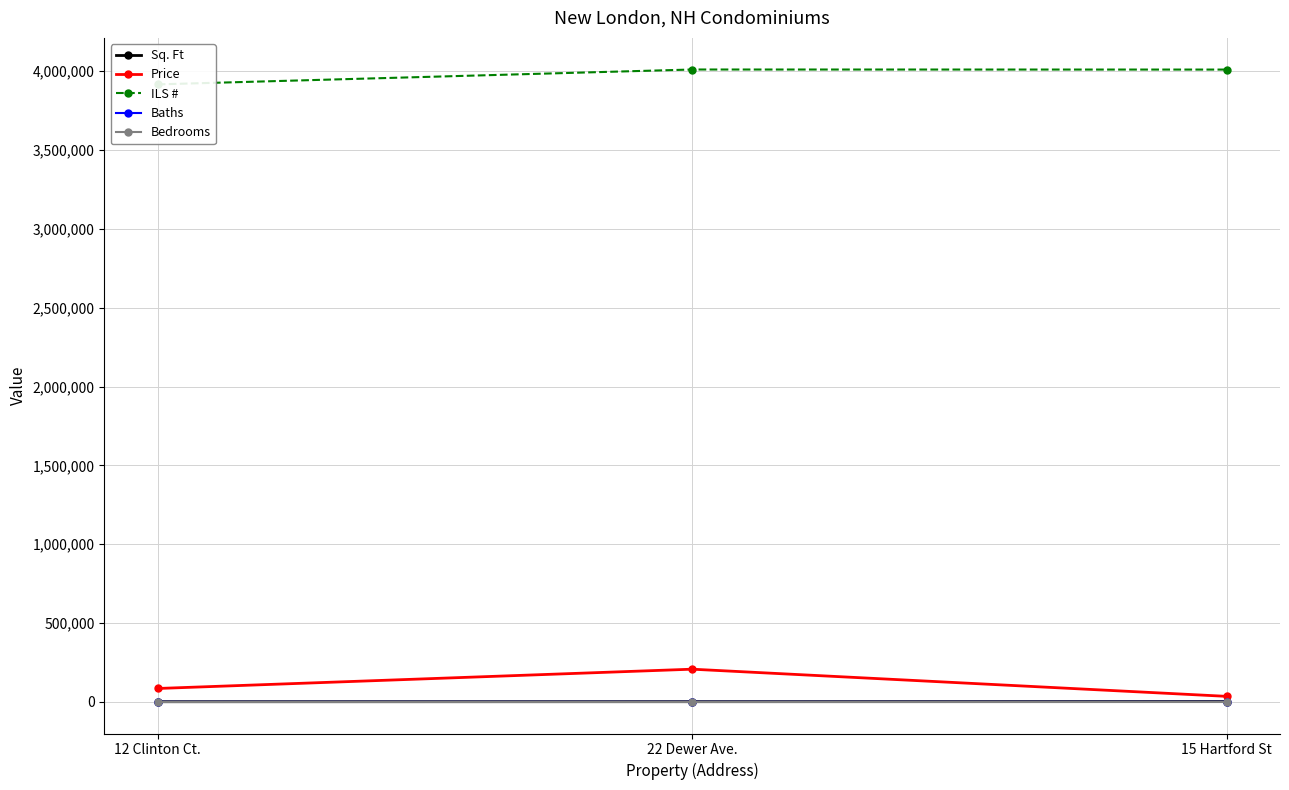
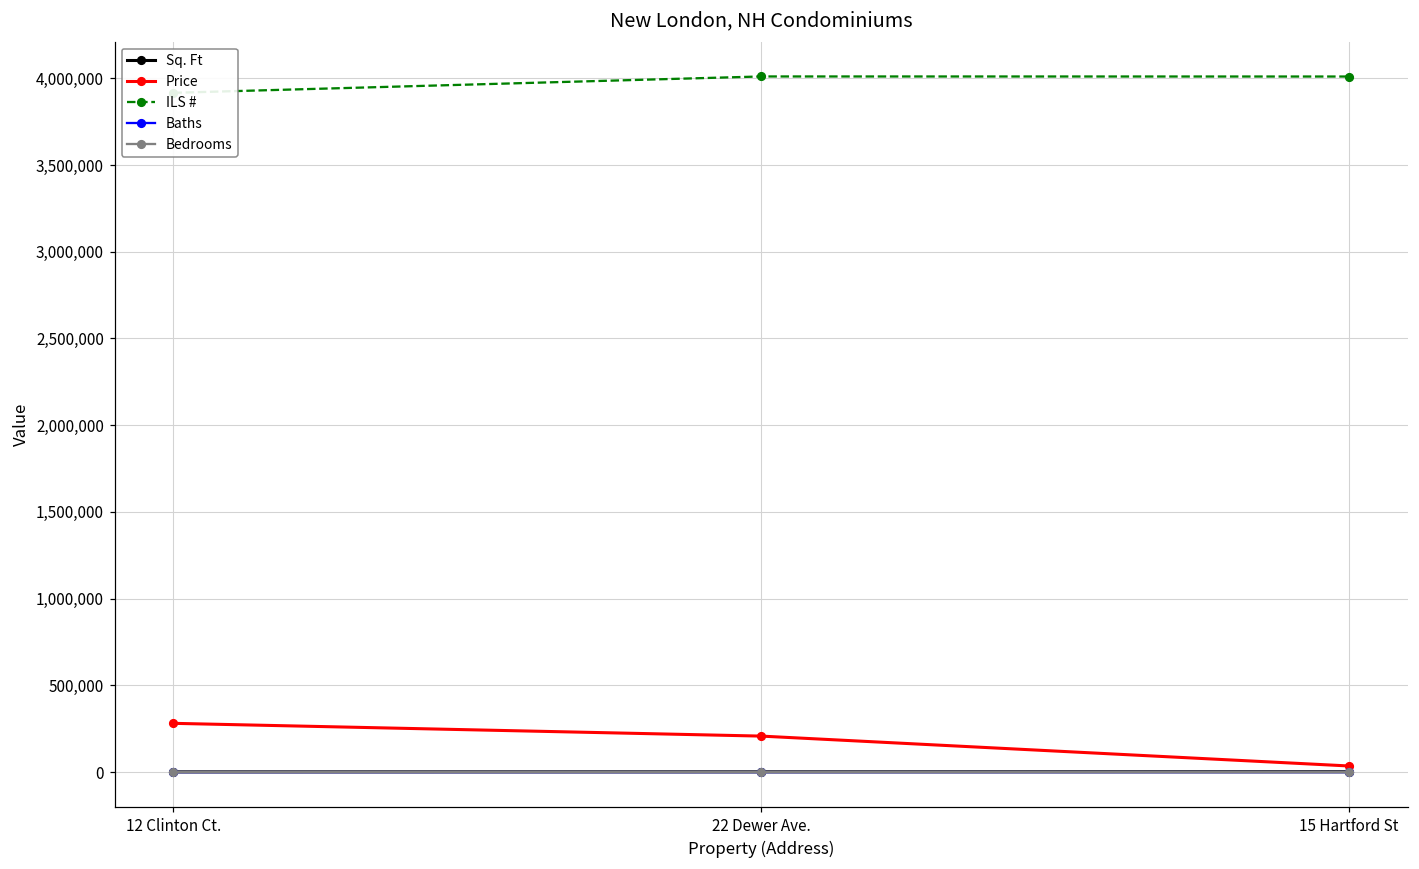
Price, 12 Clinton Ct.: 80,000 -> 280,000
